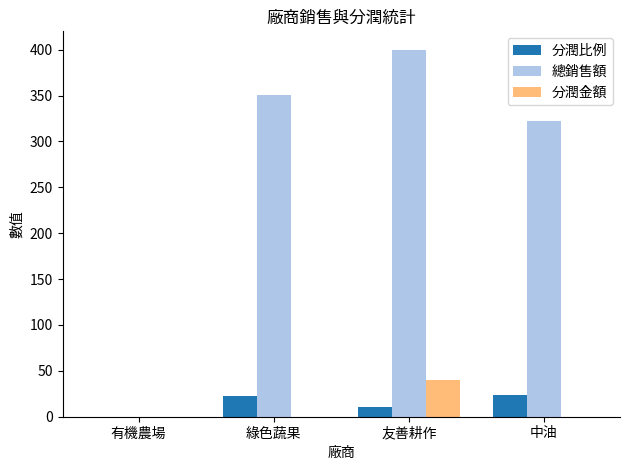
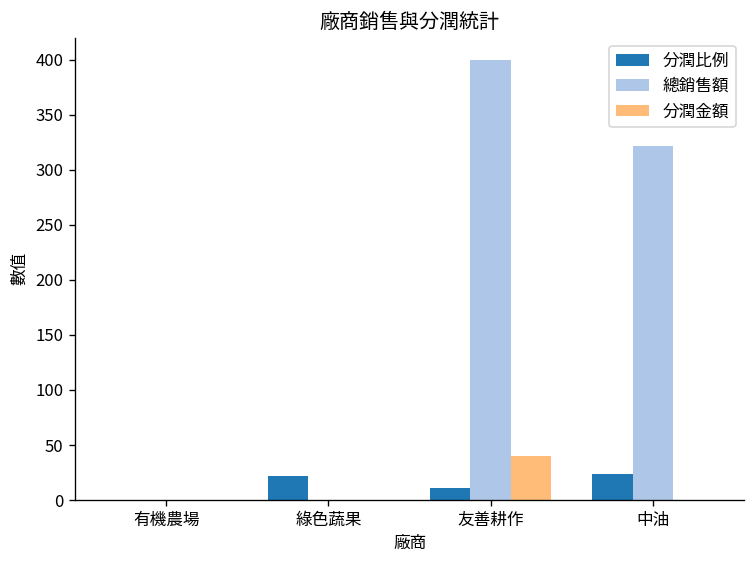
總銷售額, 綠色蔬果: 350 -> 0
